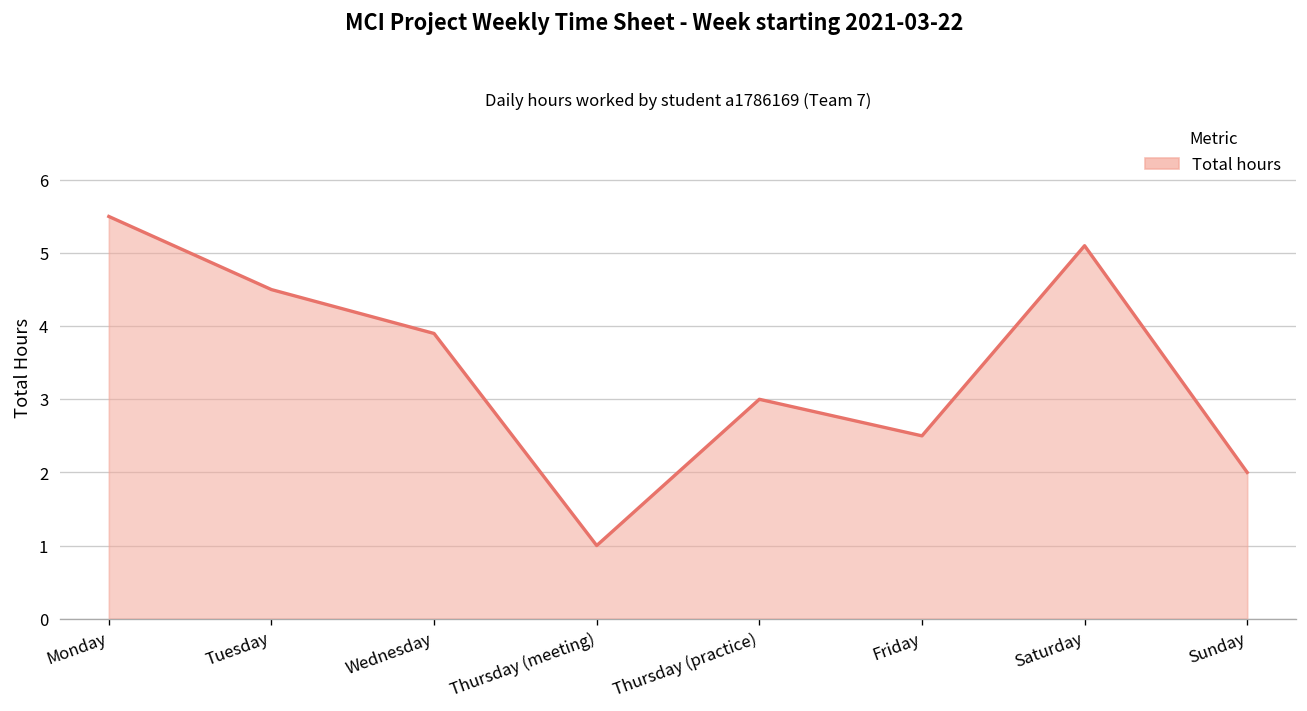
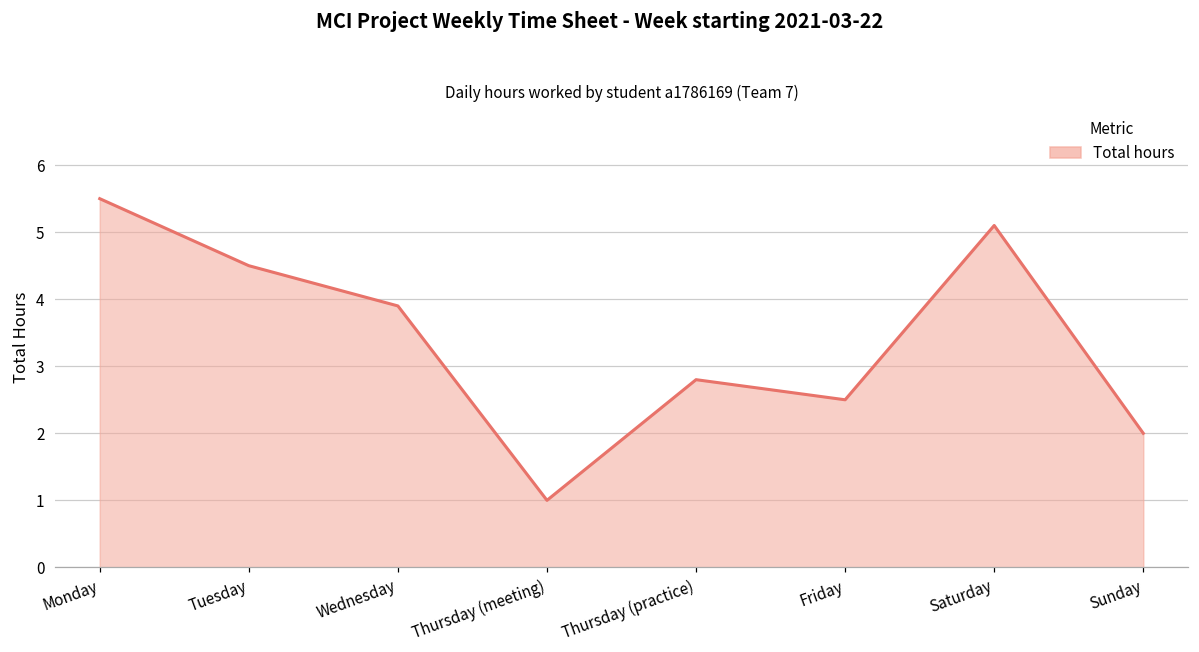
Thursday (practice): 3.0 -> 2.8
